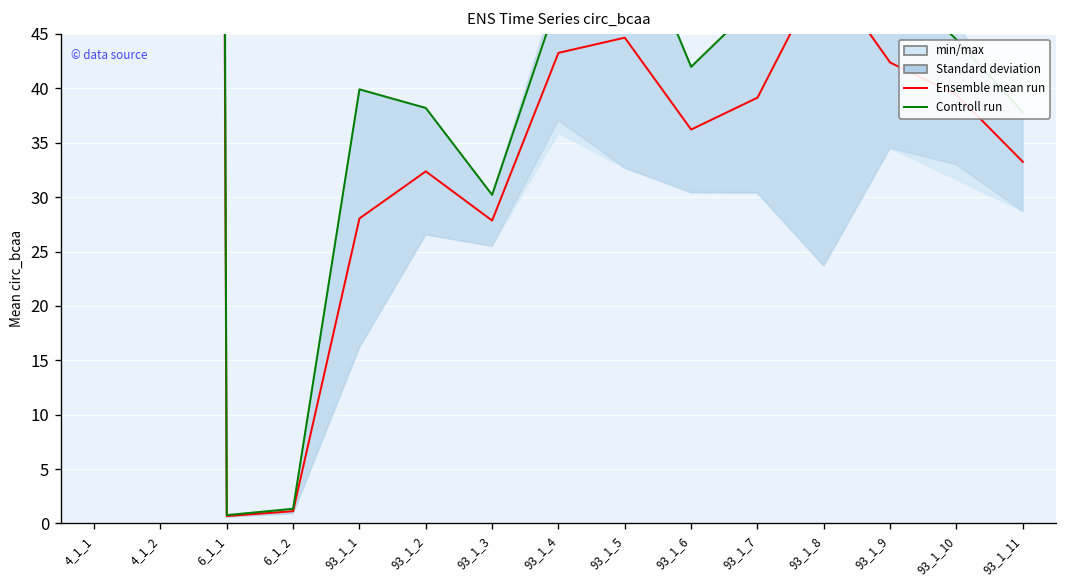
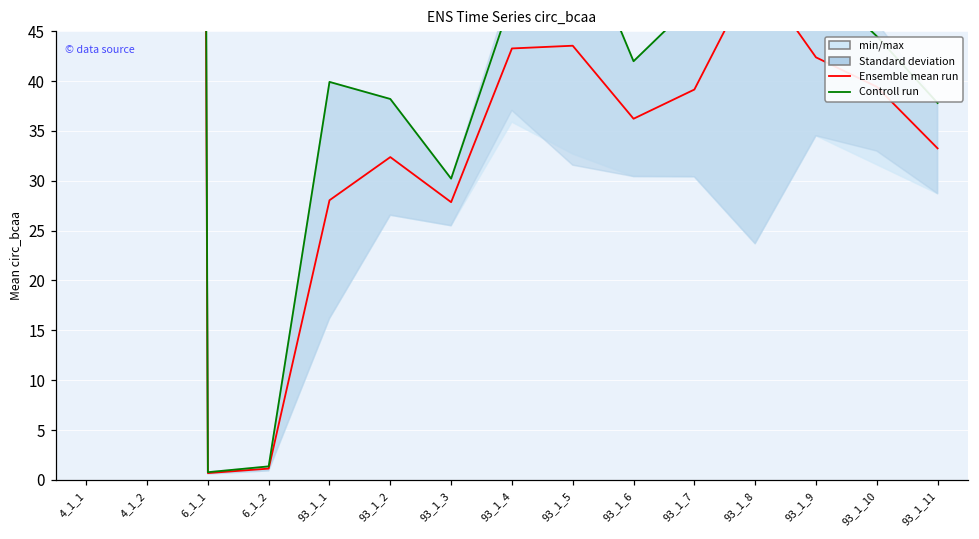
Ensemble mean run, 93_1_5: 45 -> 44
